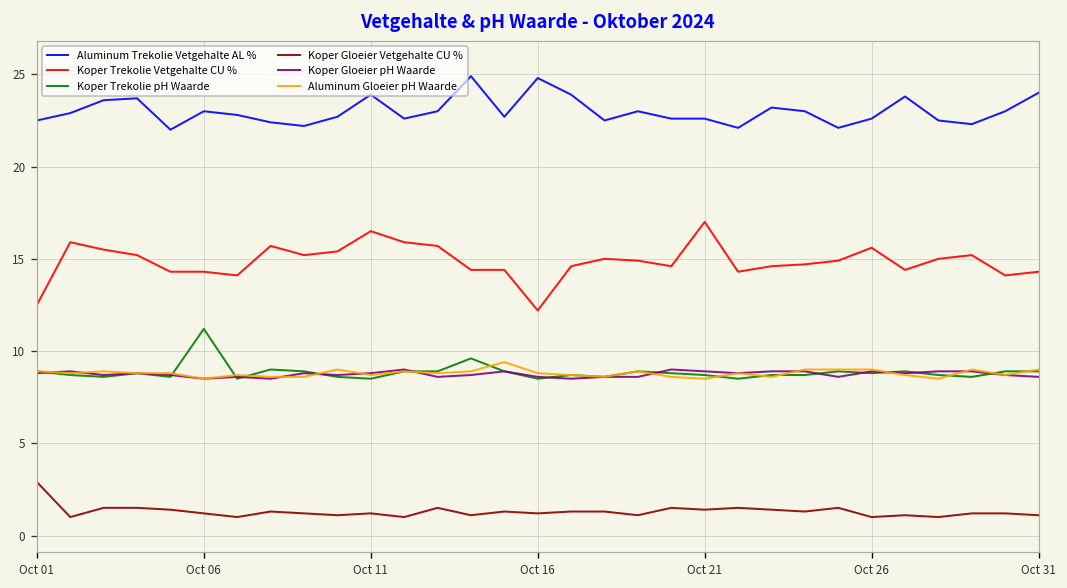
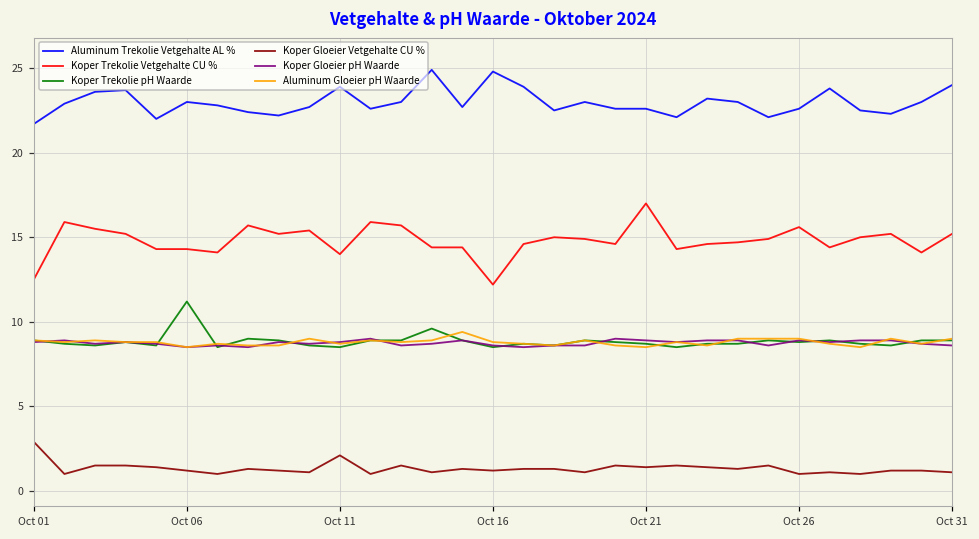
Aluminum Trekolie Vetgehalte AL %, Oct 01: 22.5 -> 21.7
Koper Trekolie Vetgehalte CU %, Oct 11: 16.5 -> 14.0
Koper Gloeier Vetgehalte CU %, Oct 11: 1.2 -> 2.1
Koper Trekolie Vetgehalte CU %, Oct 31: 14.3 -> 15.2
